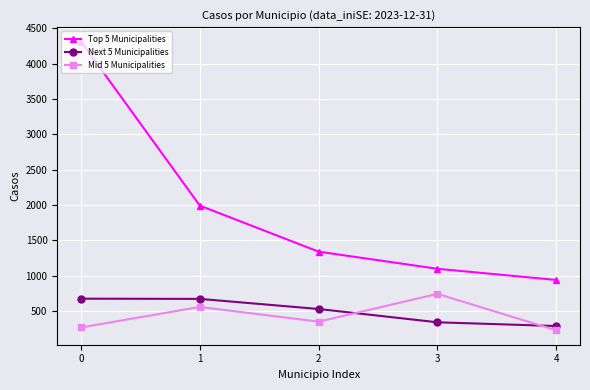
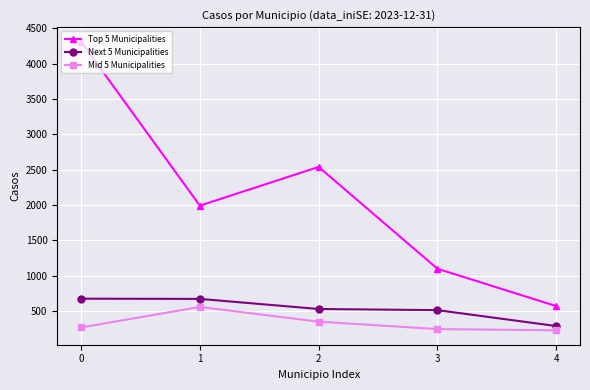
Top 5 Municipalities, 2: 1300 -> 2500
Next 5 Municipalities, 3: 300 -> 500
Mid 5 Municipalities, 3: 700 -> 200
Top 5 Municipalities, 4: 900 -> 600
